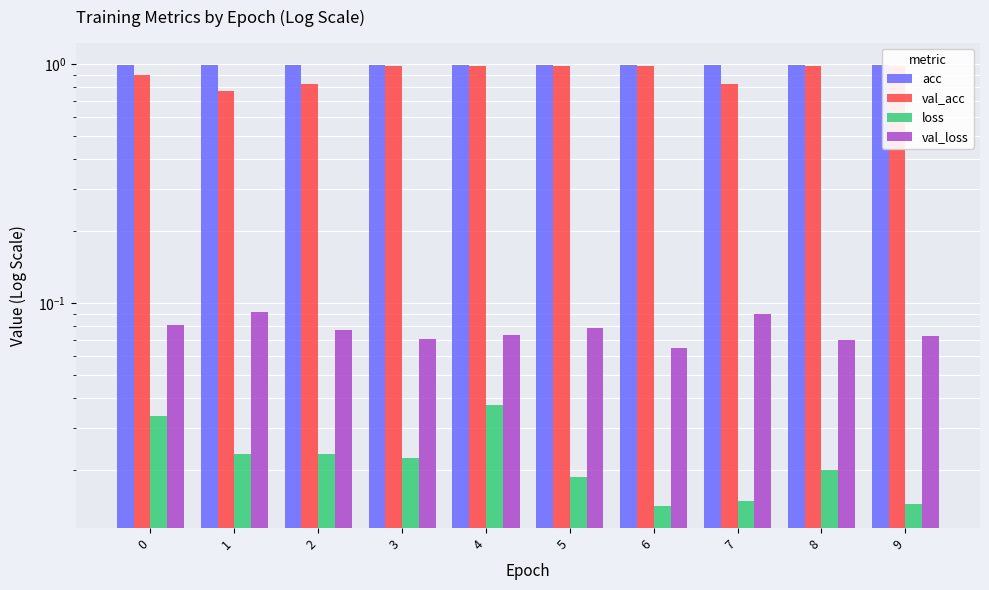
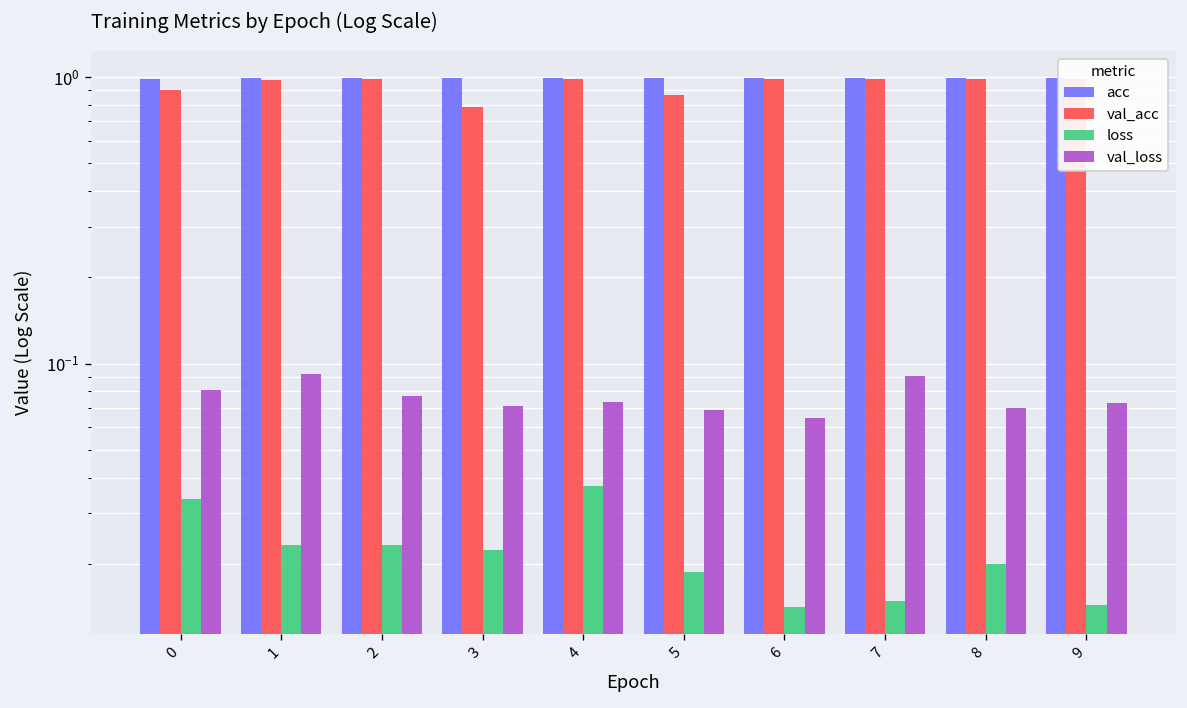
val_acc, 1: 0.77 -> 0.98
val_acc, 2: 0.82 -> 0.98
val_acc, 3: 0.98 -> 0.79
val_acc, 5: 0.98 -> 0.86
val_loss, 5: 0.079 -> 0.069
val_acc, 7: 0.82 -> 0.98
